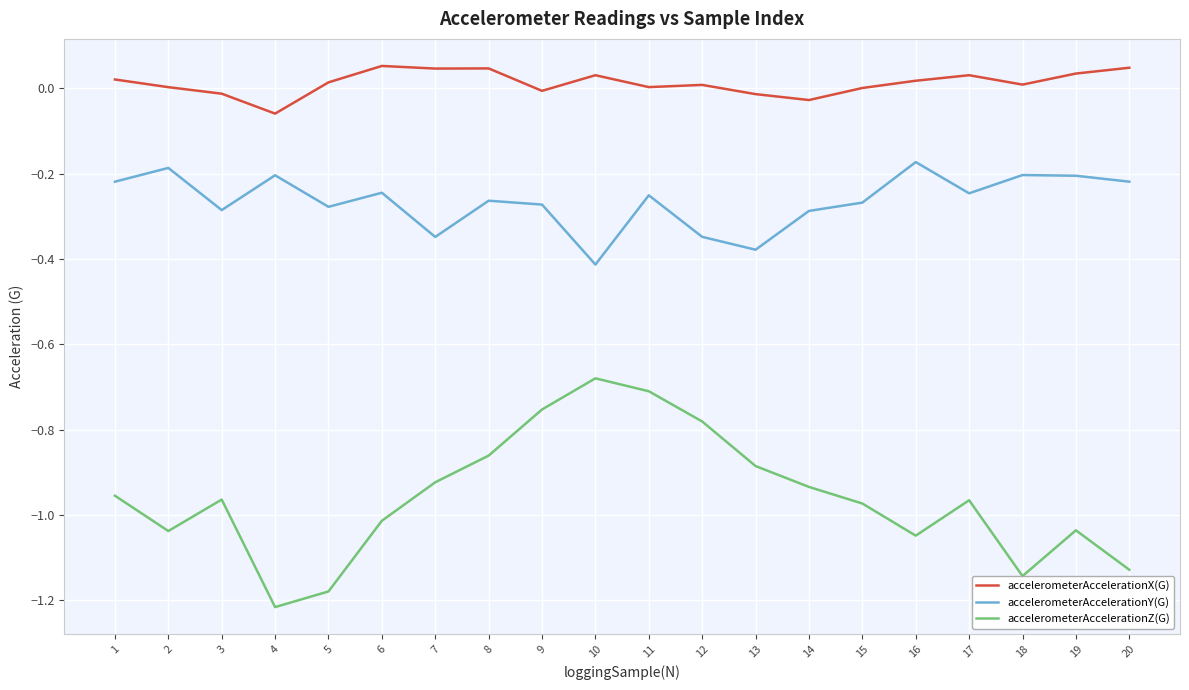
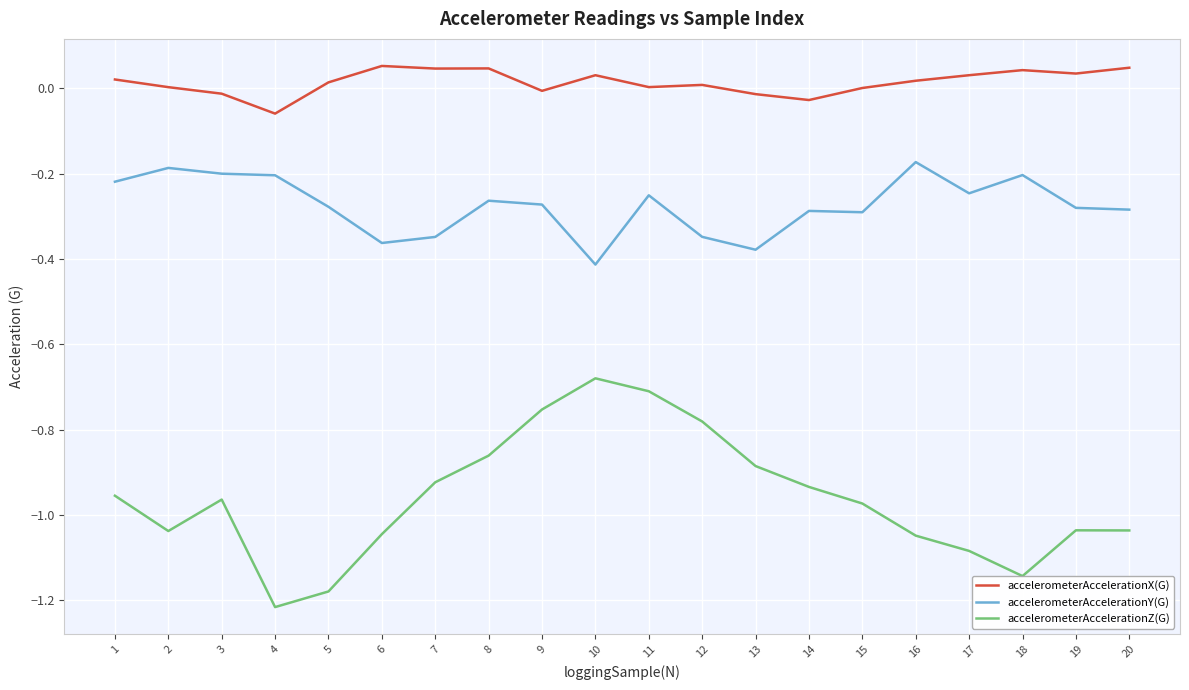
accelerometerAccelerationY(G), 3: -0.29 -> -0.20
accelerometerAccelerationY(G), 6: -0.24 -> -0.36
accelerometerAccelerationZ(G), 6: -1.01 -> -1.04
accelerometerAccelerationY(G), 15: -0.27 -> -0.29
accelerometerAccelerationZ(G), 17: -0.97 -> -1.08
accelerometerAccelerationX(G), 18: 0.01 -> 0.04
accelerometerAccelerationY(G), 19: -0.20 -> -0.28
accelerometerAccelerationY(G), 20: -0.22 -> -0.28
accelerometerAccelerationZ(G), 20: -1.13 -> -1.04
